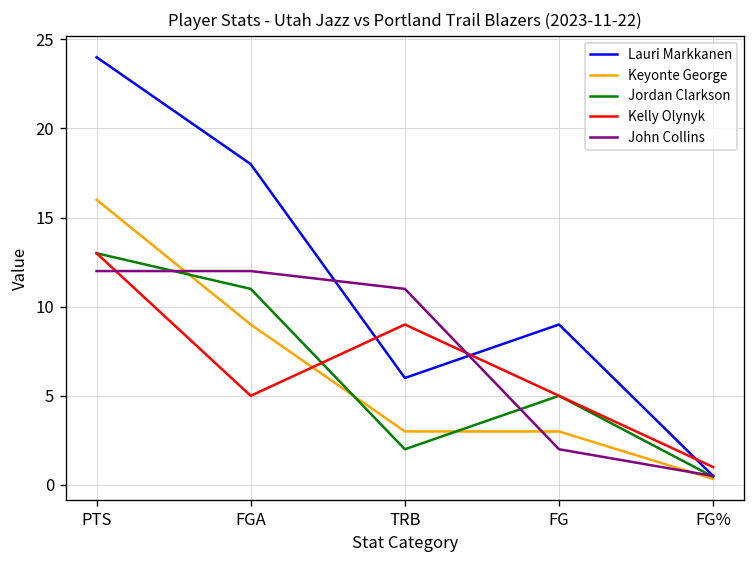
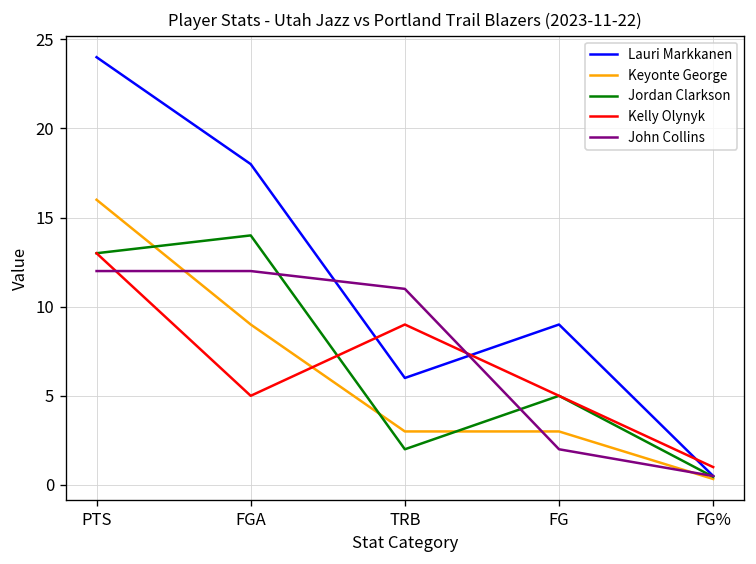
Jordan Clarkson, FGA: 11 -> 14
